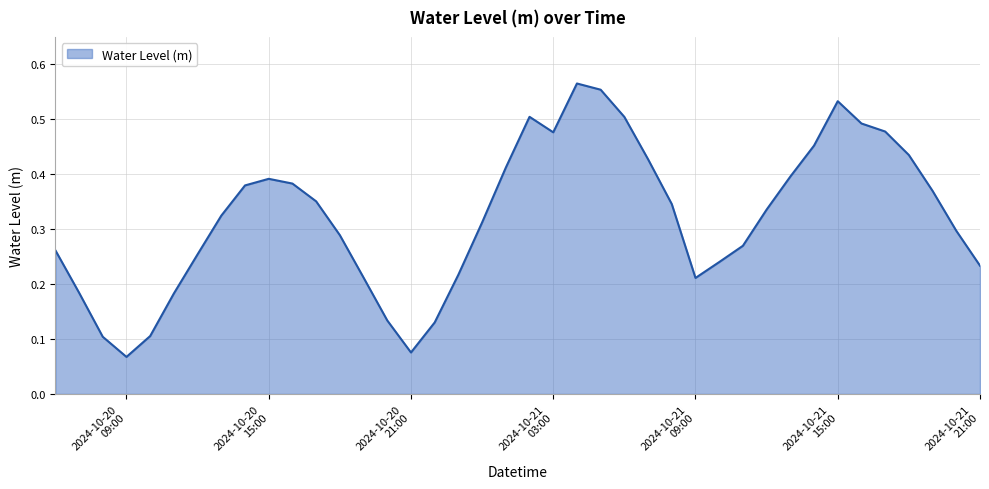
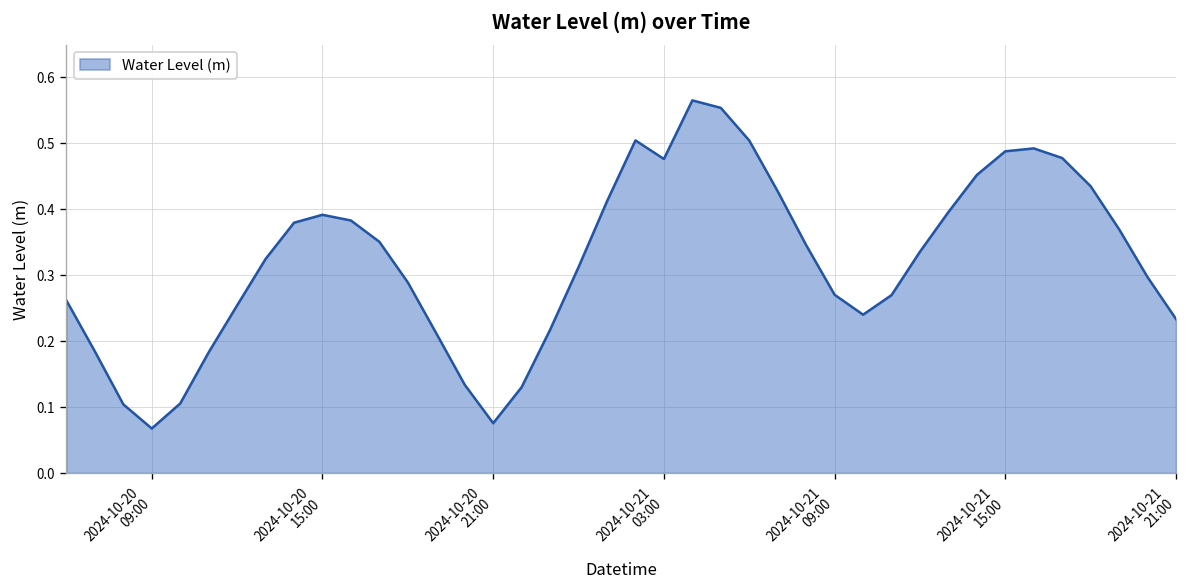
2024-10-21 09:00: 0.21 -> 0.27
2024-10-21 15:00: 0.53 -> 0.49
